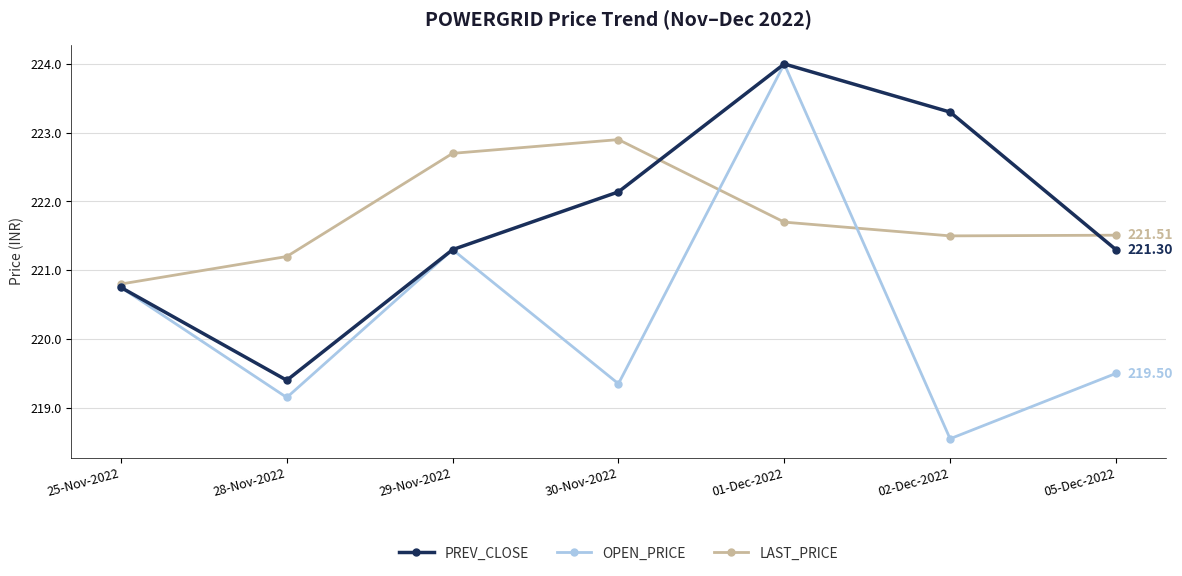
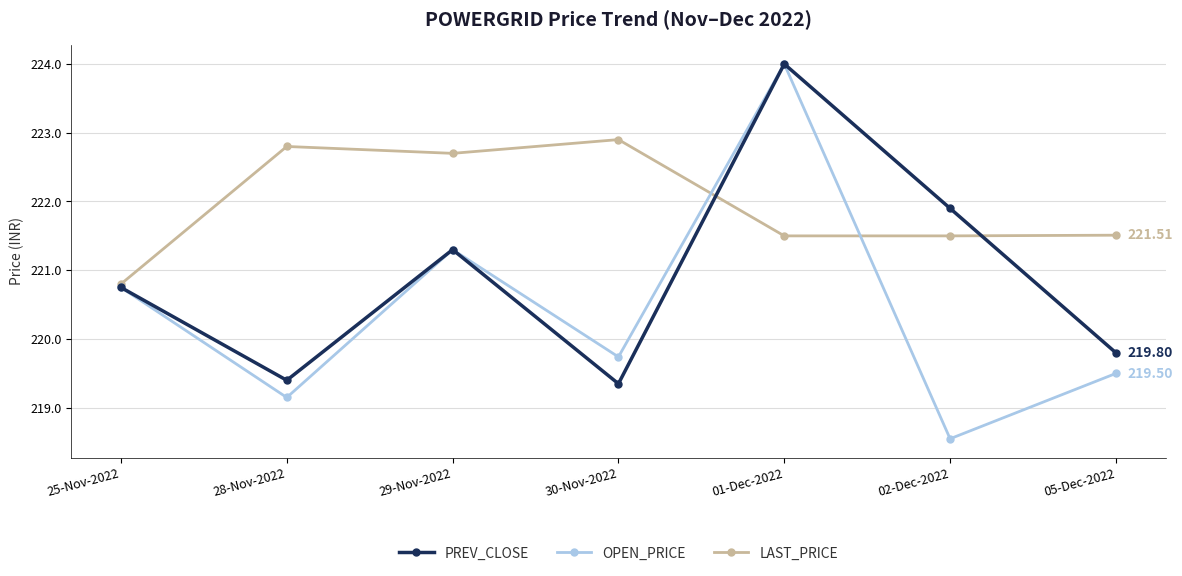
LAST_PRICE, 28-Nov-2022: 221.2 -> 222.8
PREV_CLOSE, 30-Nov-2022: 222.1 -> 219.4
OPEN_PRICE, 30-Nov-2022: 219.4 -> 219.7
LAST_PRICE, 01-Dec-2022: 221.7 -> 221.5
PREV_CLOSE, 02-Dec-2022: 223.3 -> 221.9
PREV_CLOSE, 05-Dec-2022: 221.30 -> 219.80
